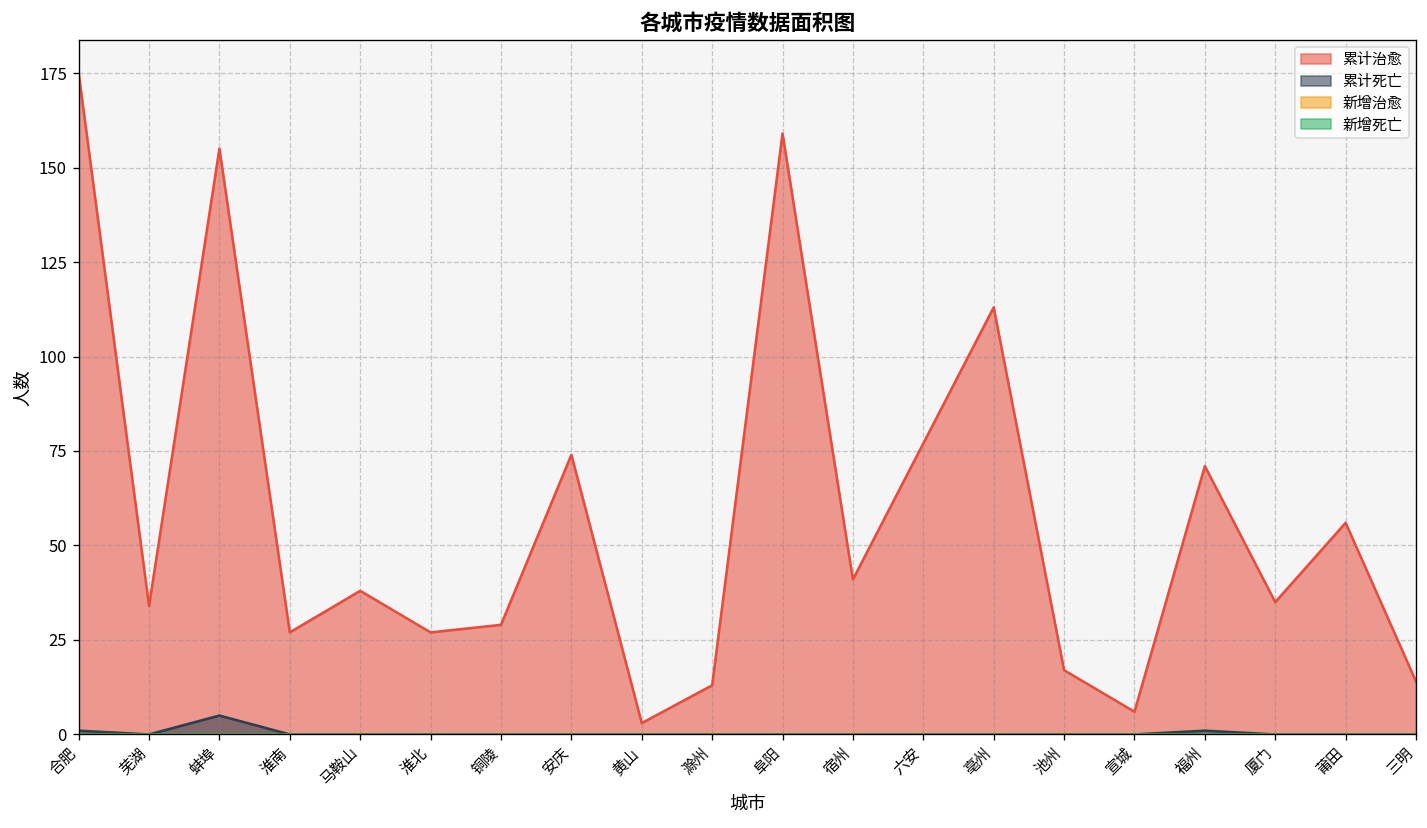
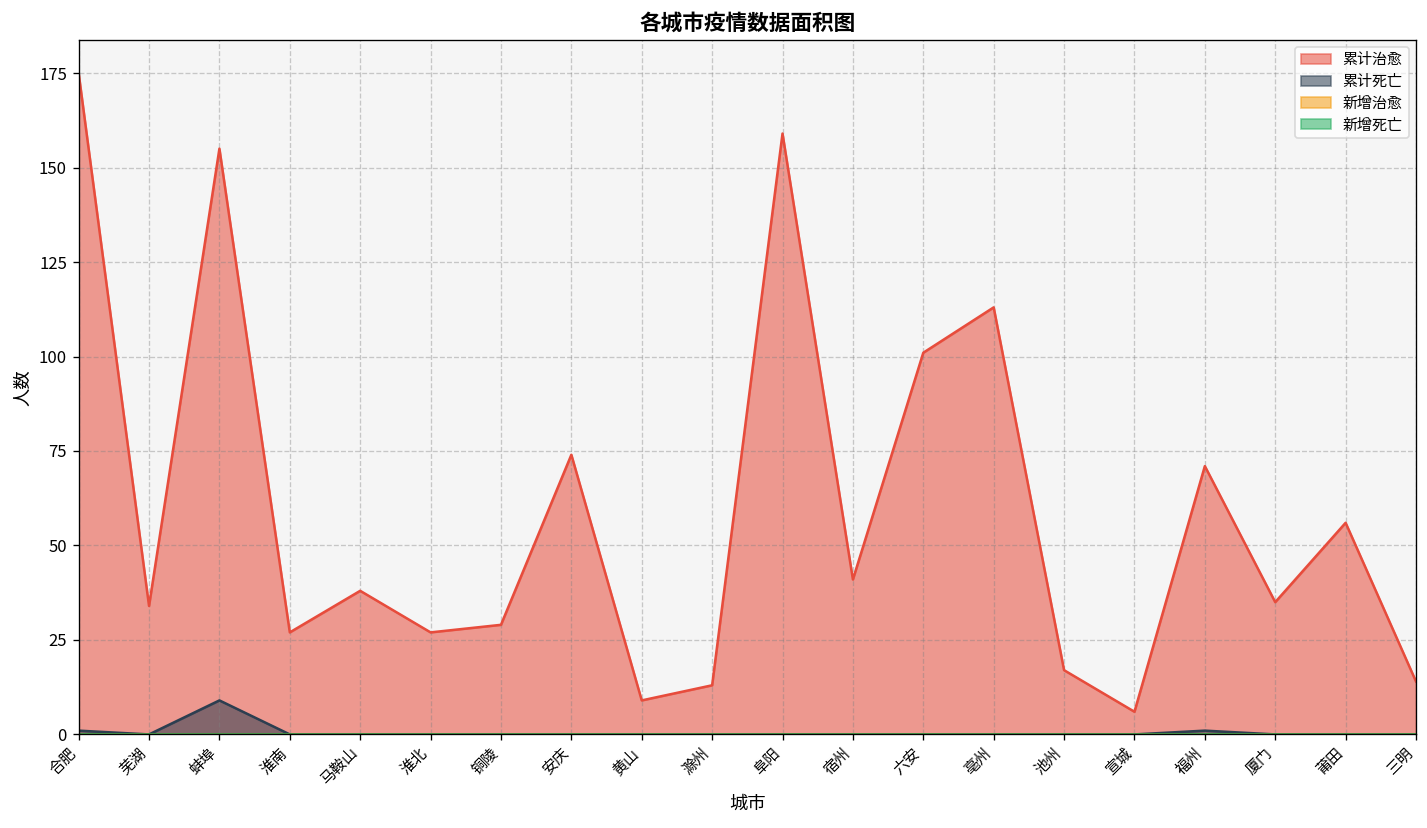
累计死亡, 蚌埠: 5 -> 9
累计治愈, 黄山: 3 -> 9
累计治愈, 六安: 77 -> 101
